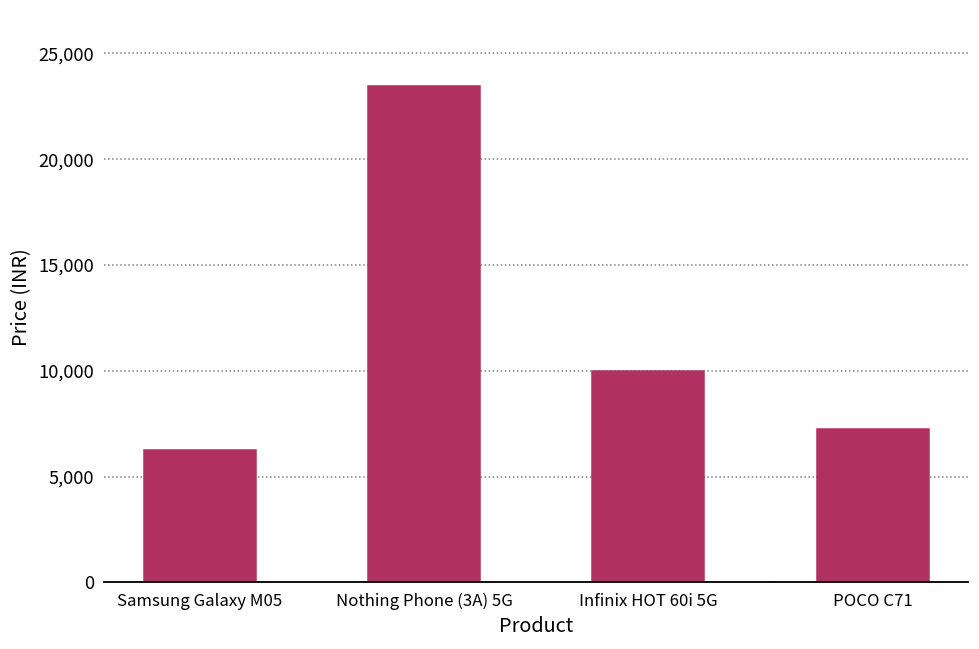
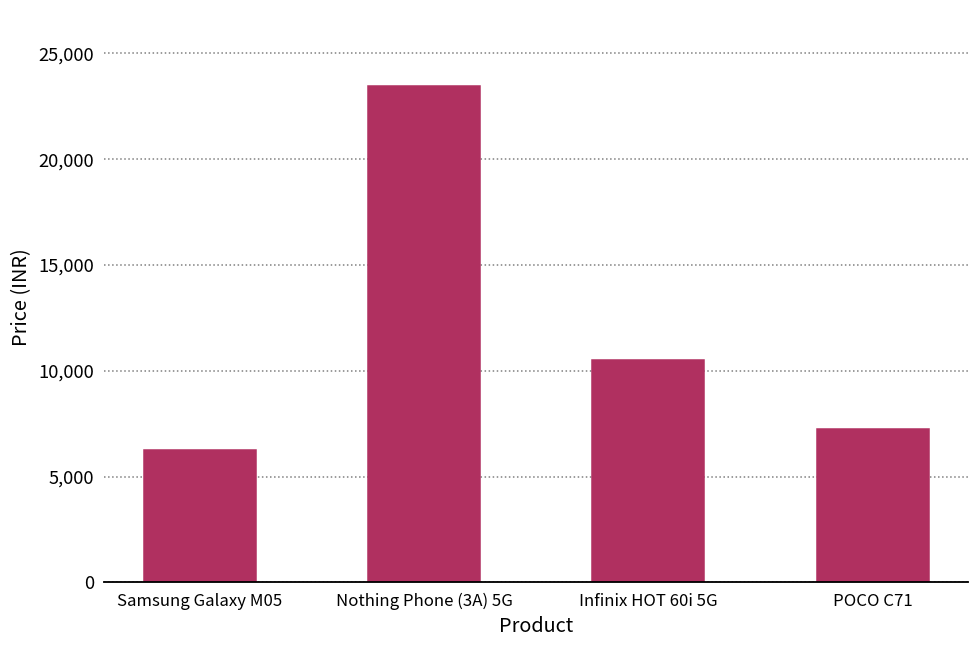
Infinix HOT 60i 5G: 10,000 -> 10,500
